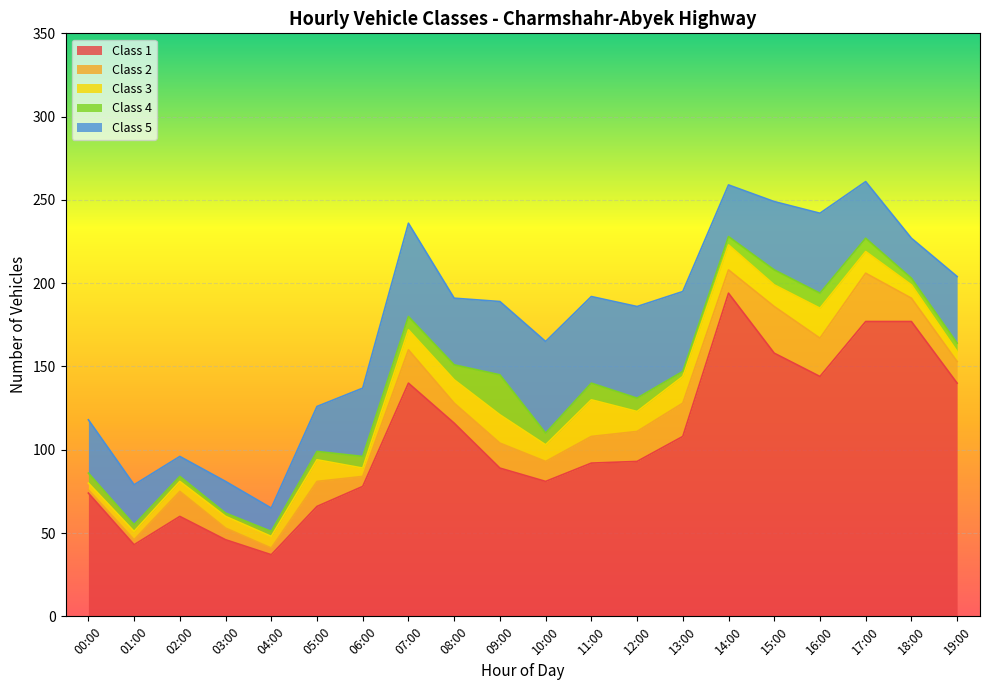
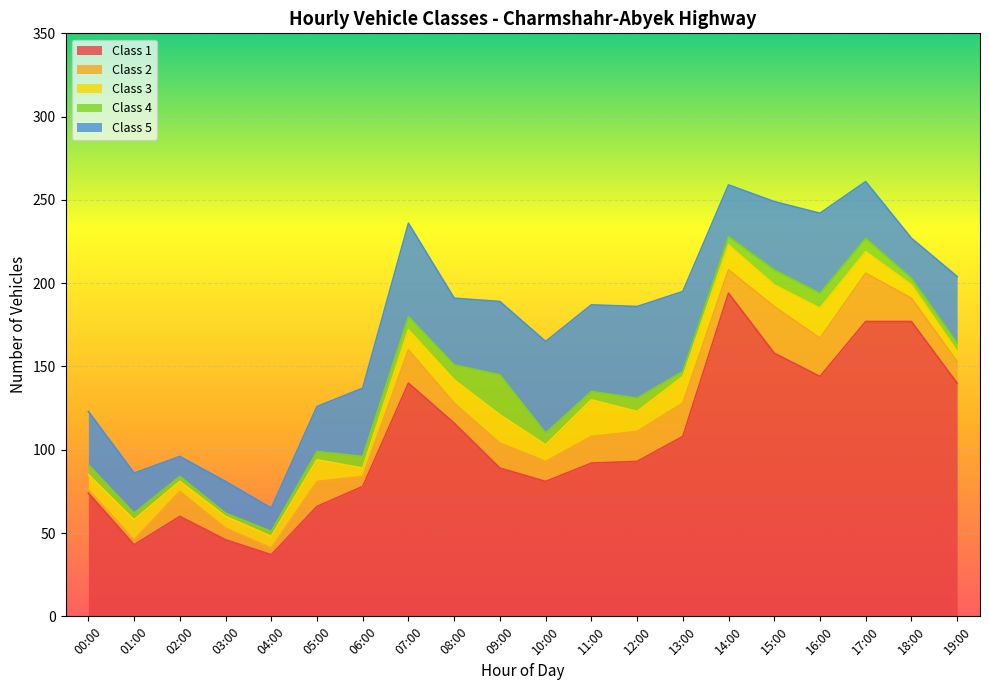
Class 3, 00:00: 4 -> 9
Class 3, 01:00: 5 -> 12
Class 4, 11:00: 10 -> 5
